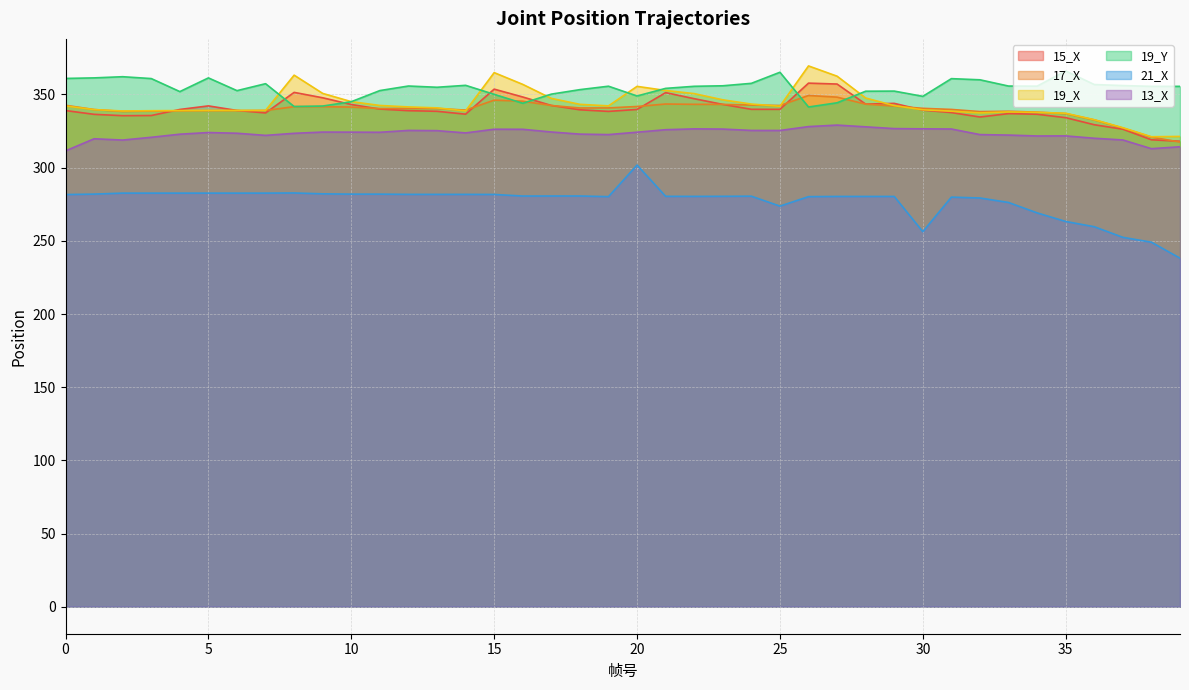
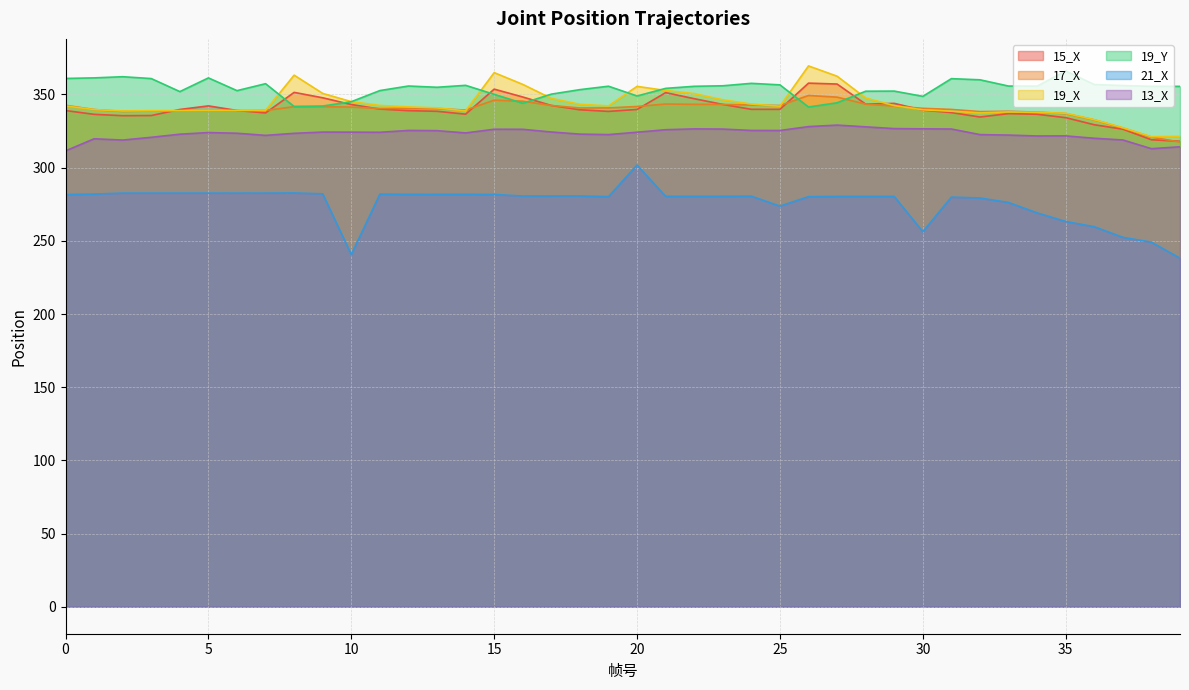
21_X, 10: 282 -> 241
19_Y, 25: 365 -> 357
